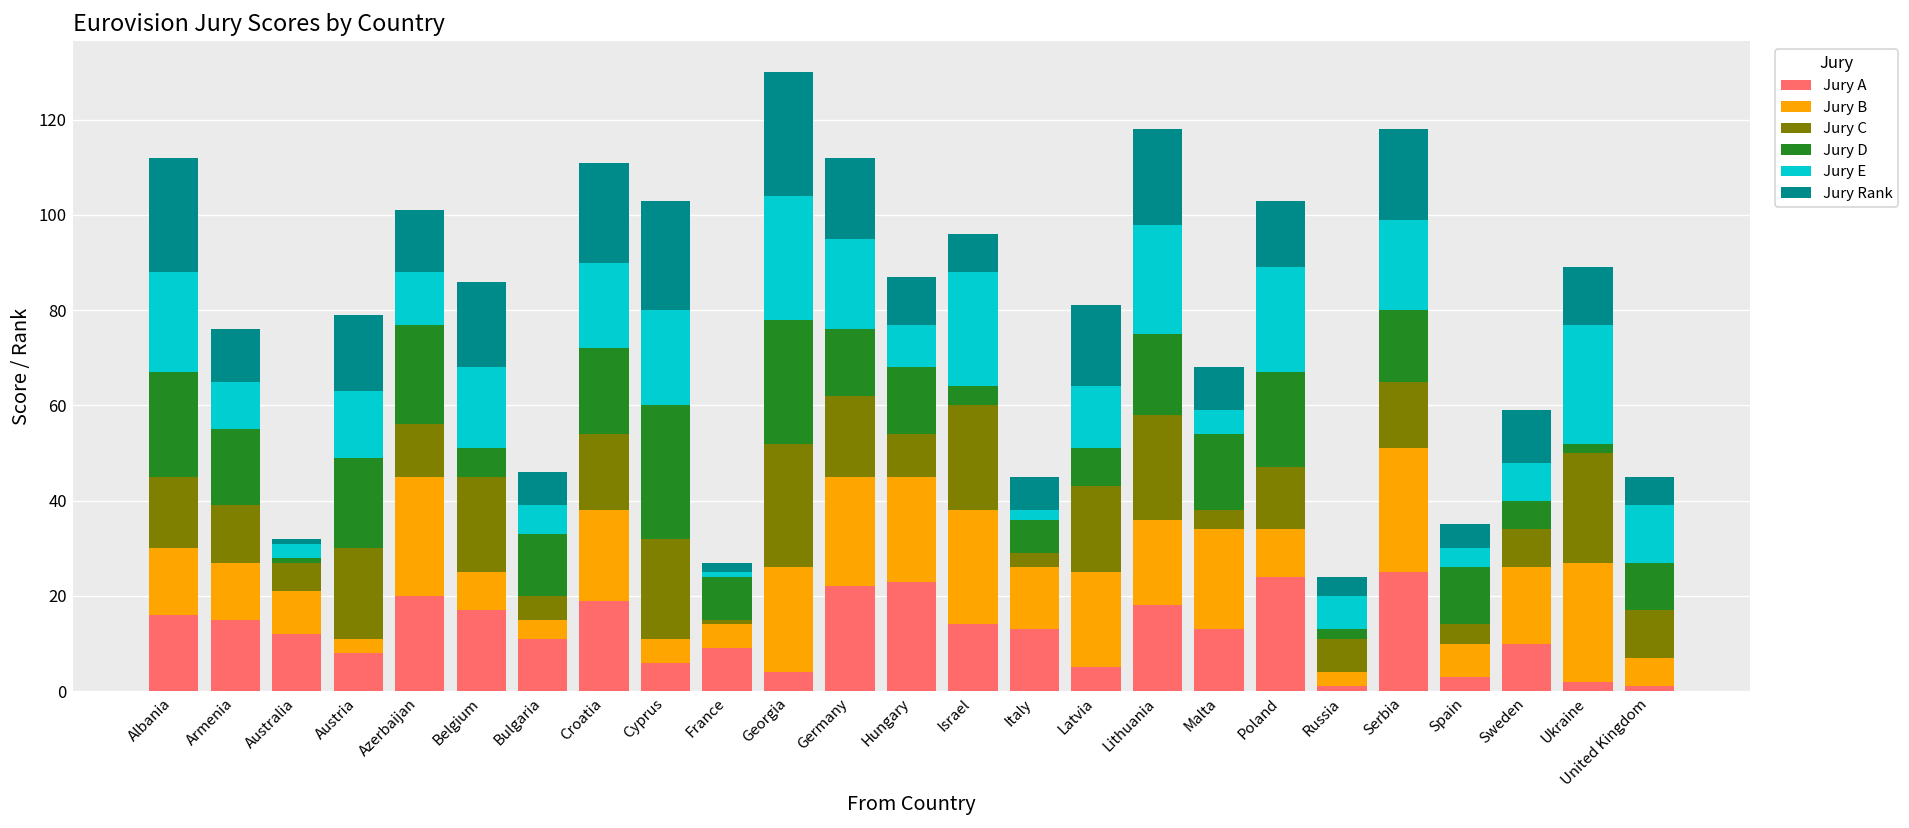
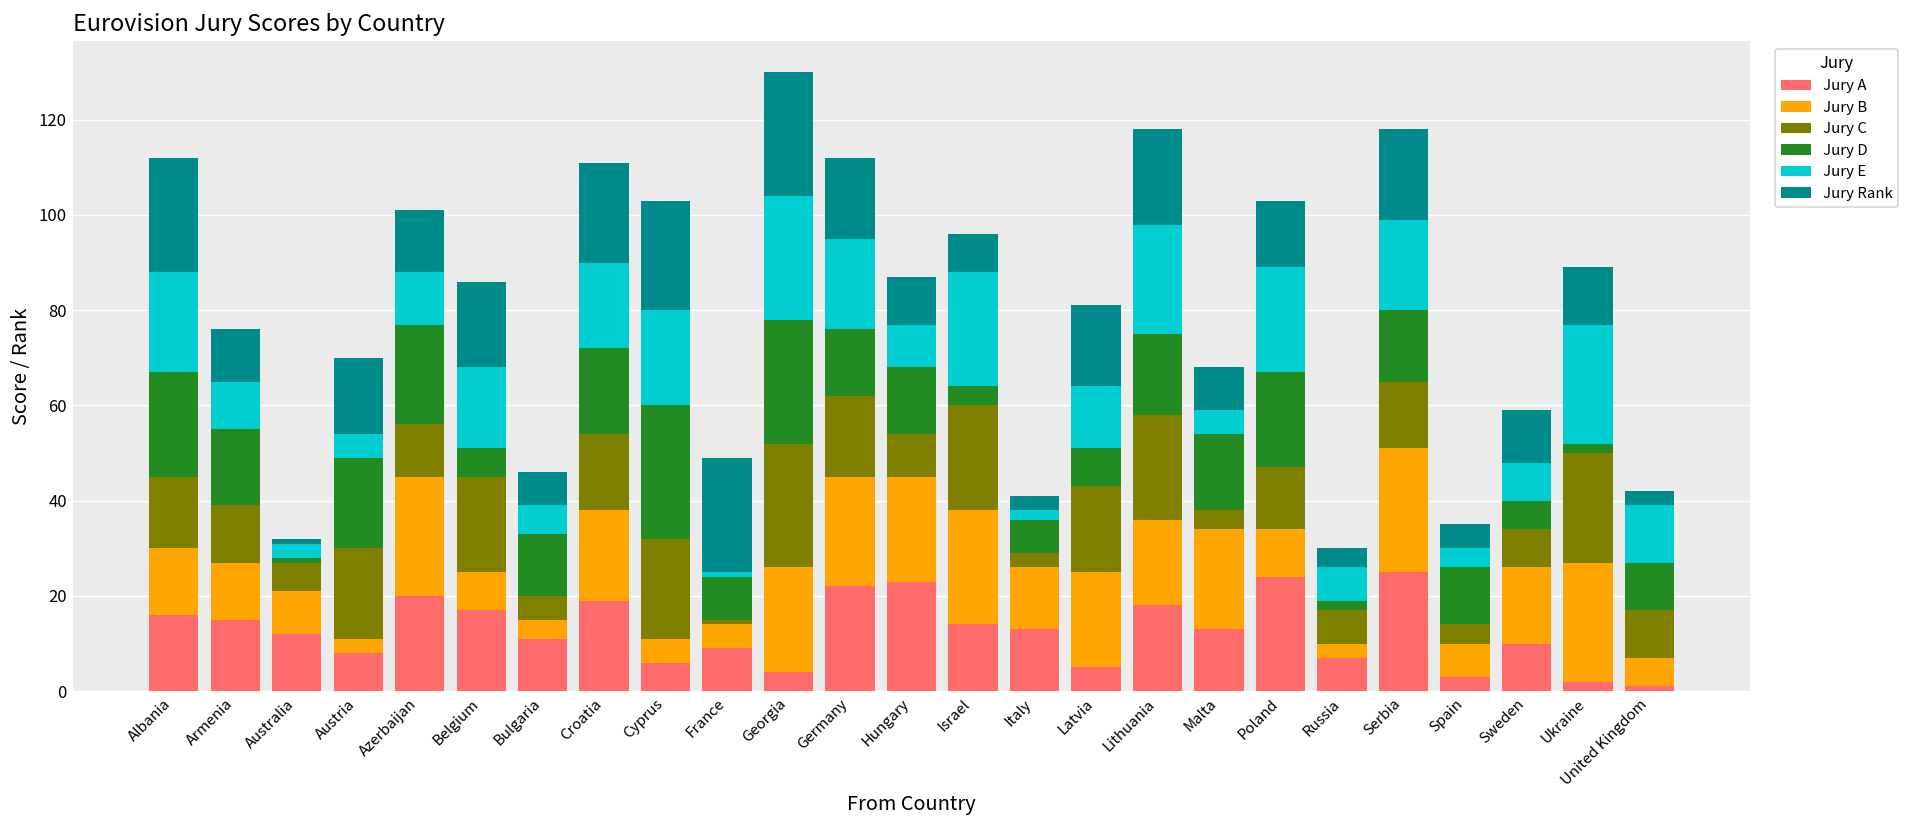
Jury E, Austria: 14 -> 5
Jury Rank, France: 2 -> 24
Jury Rank, Italy: 7 -> 3
Jury A, Russia: 1 -> 7
Jury Rank, United Kingdom: 6 -> 3
